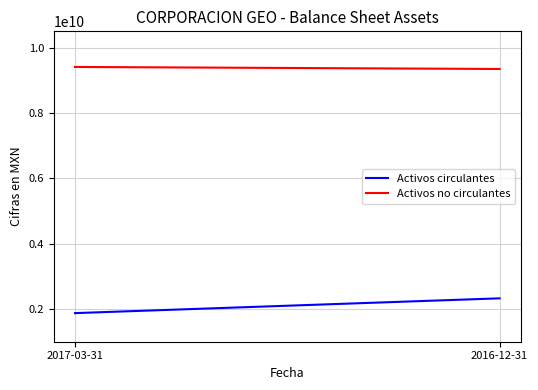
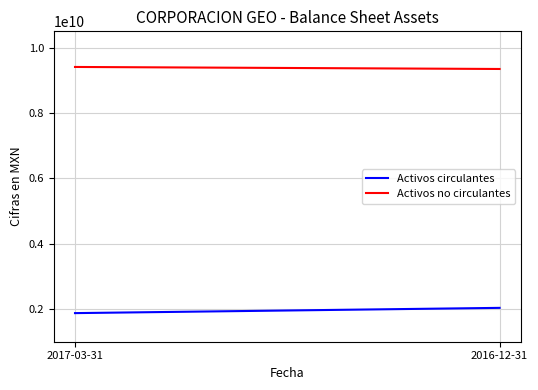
Activos circulantes, 2016-12-31: 2300000000 -> 2000000000
